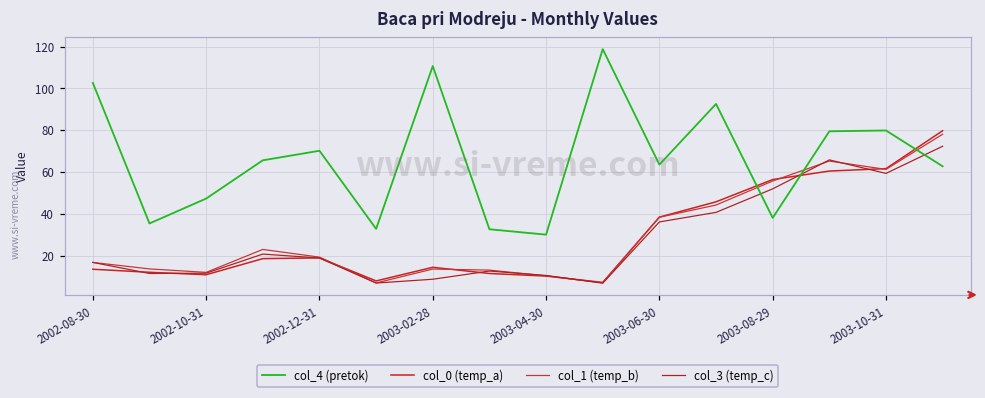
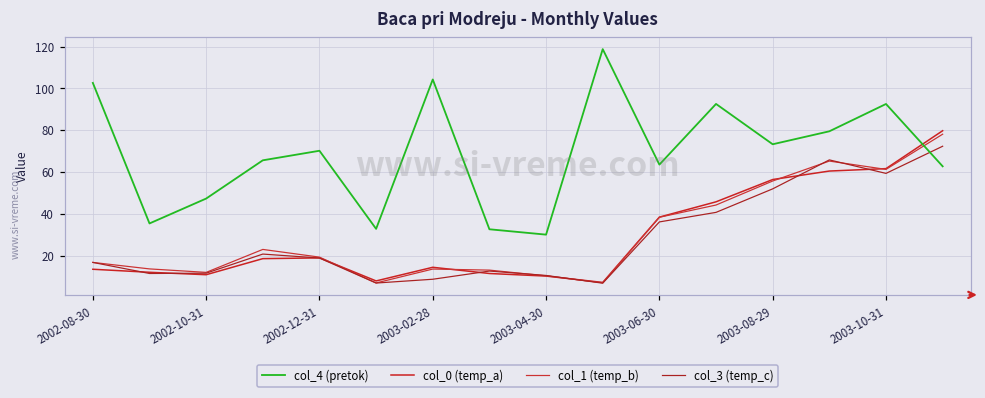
col_4 (pretok), 2003-02-28: 111 -> 104
col_4 (pretok), 2003-08-29: 38 -> 73
col_4 (pretok), 2003-10-31: 80 -> 93
